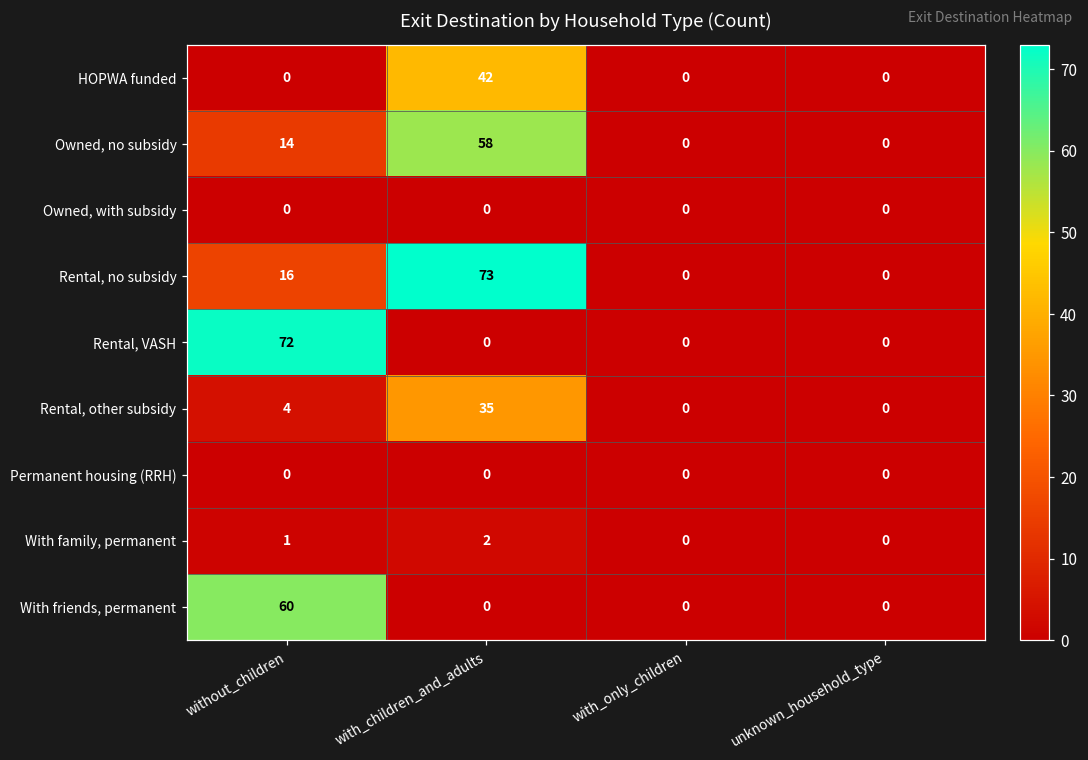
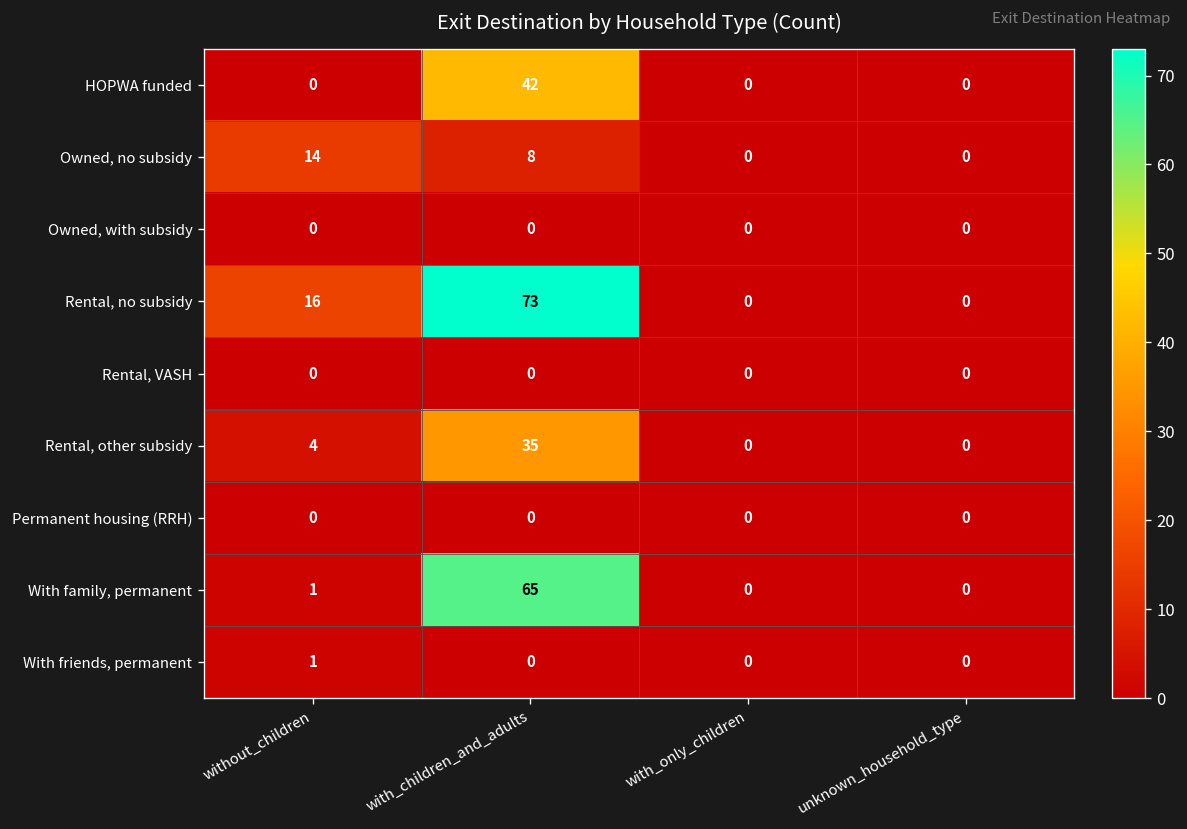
Owned, no subsidy, with_children_and_adults: 58 -> 8
Rental, VASH, without_children: 72 -> 0
With family, permanent, with_children_and_adults: 2 -> 65
With friends, permanent, without_children: 60 -> 1
